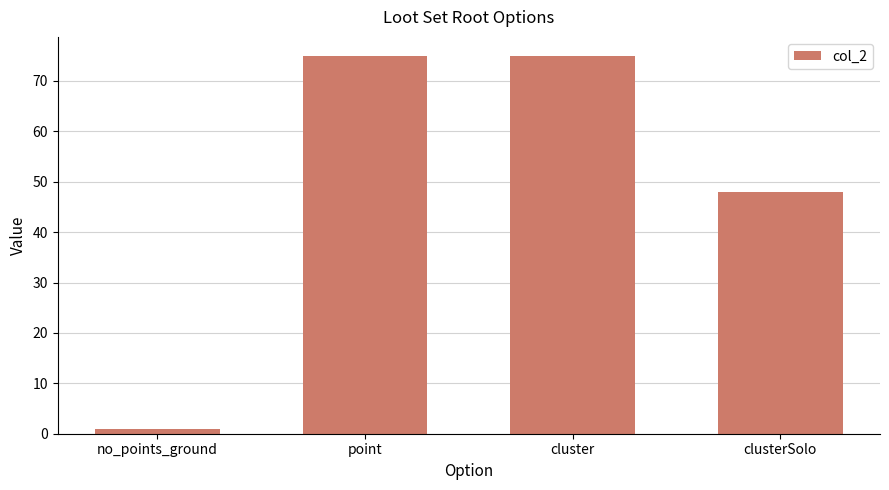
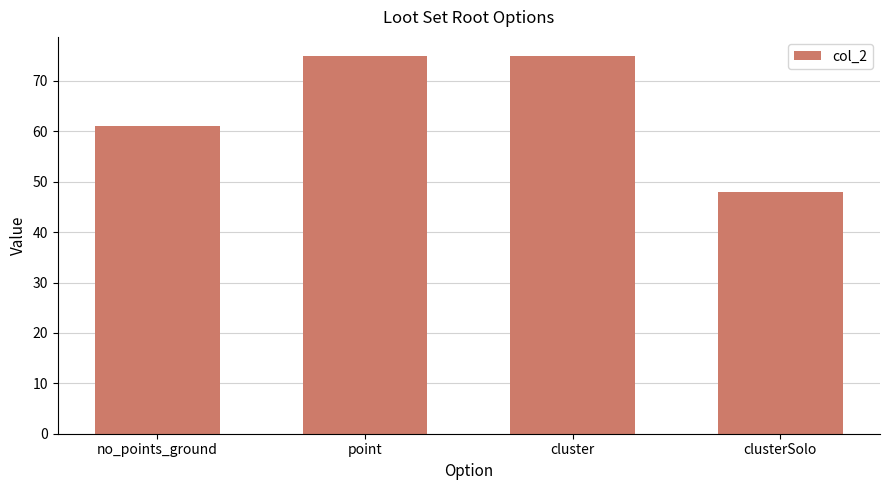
no_points_ground: 1 -> 61
